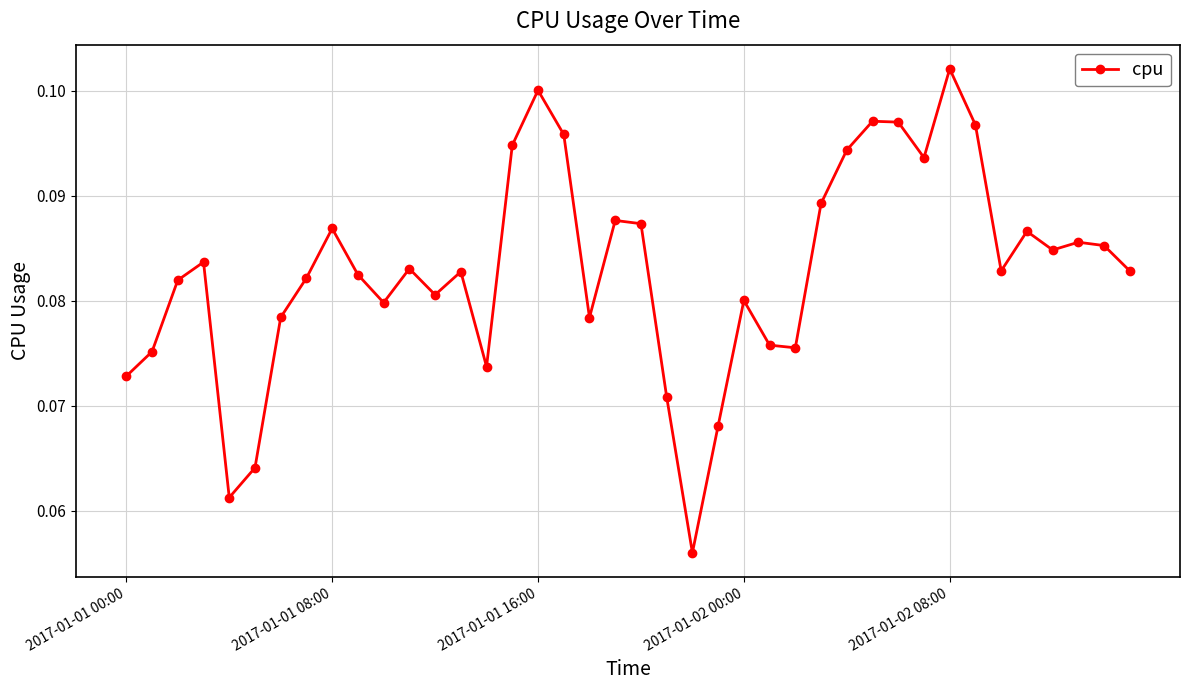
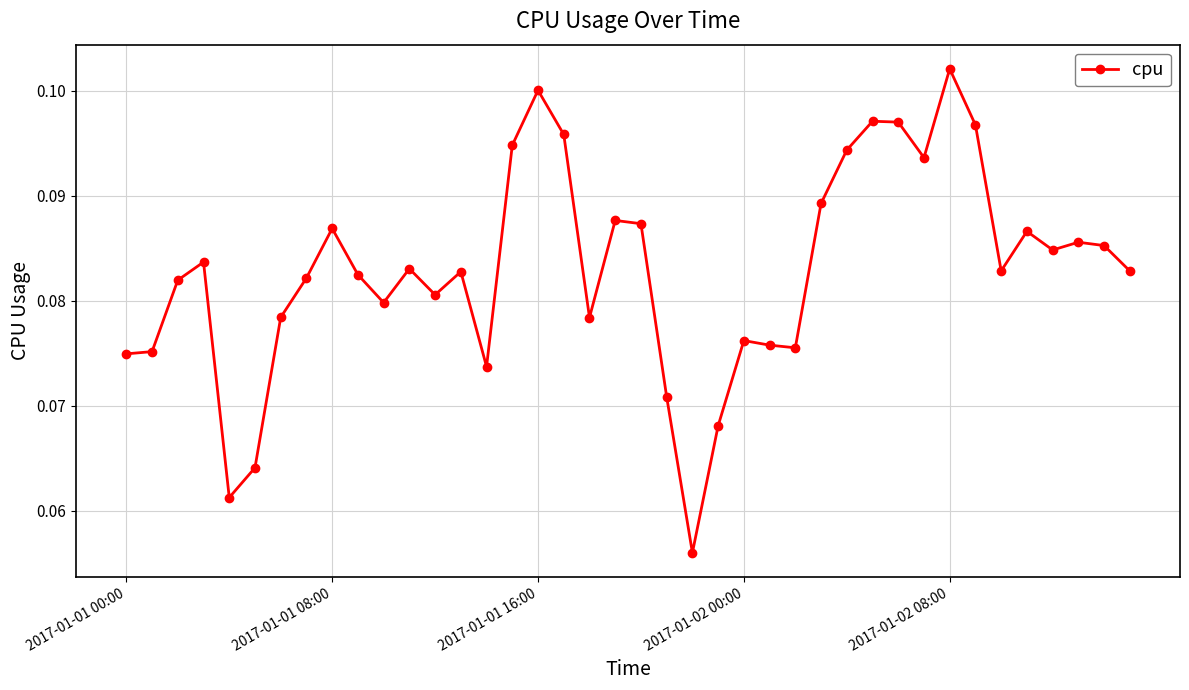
2017-01-01 00:00: 0.0728 -> 0.0749
2017-01-02 00:00: 0.0800 -> 0.0762
